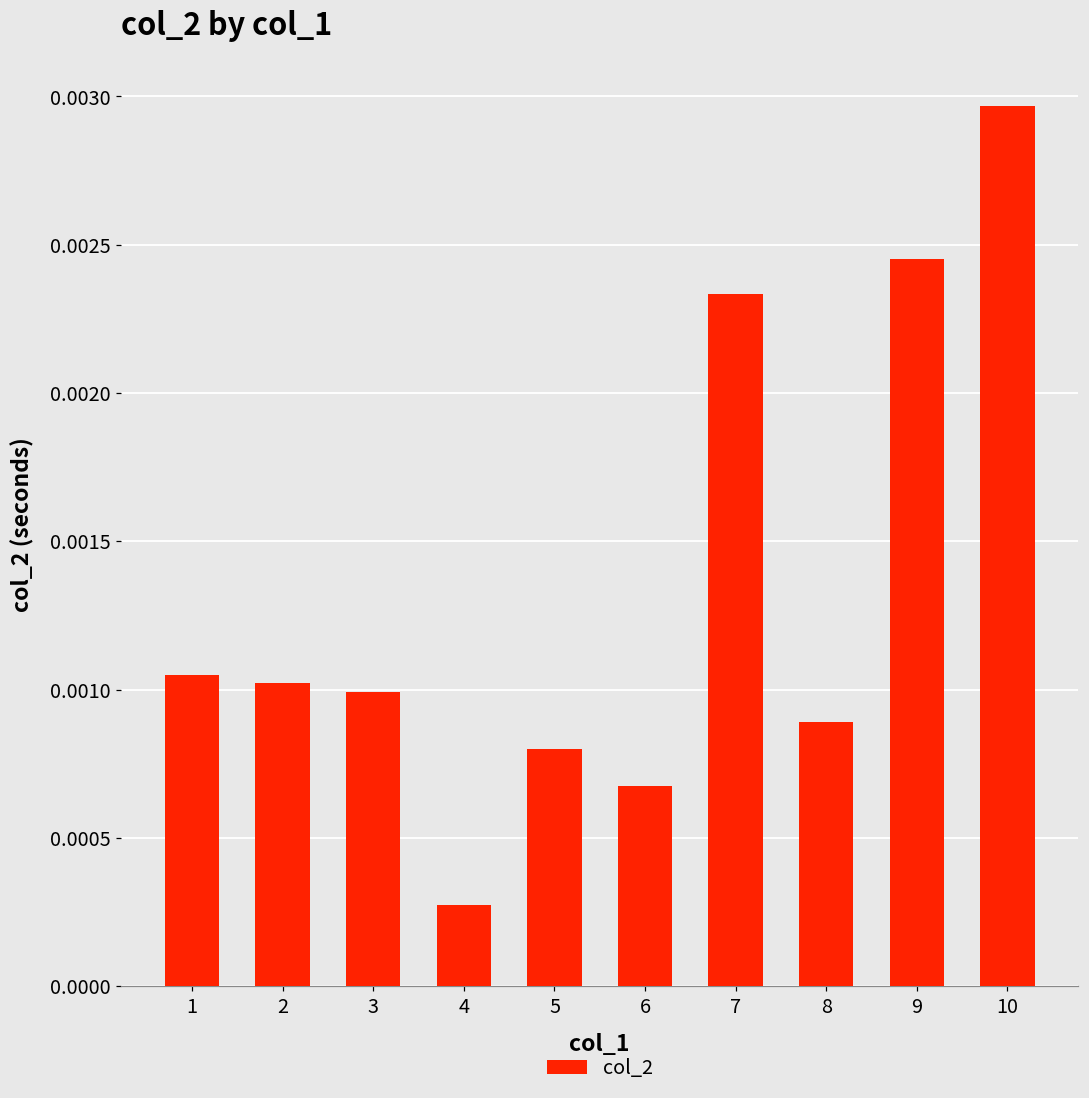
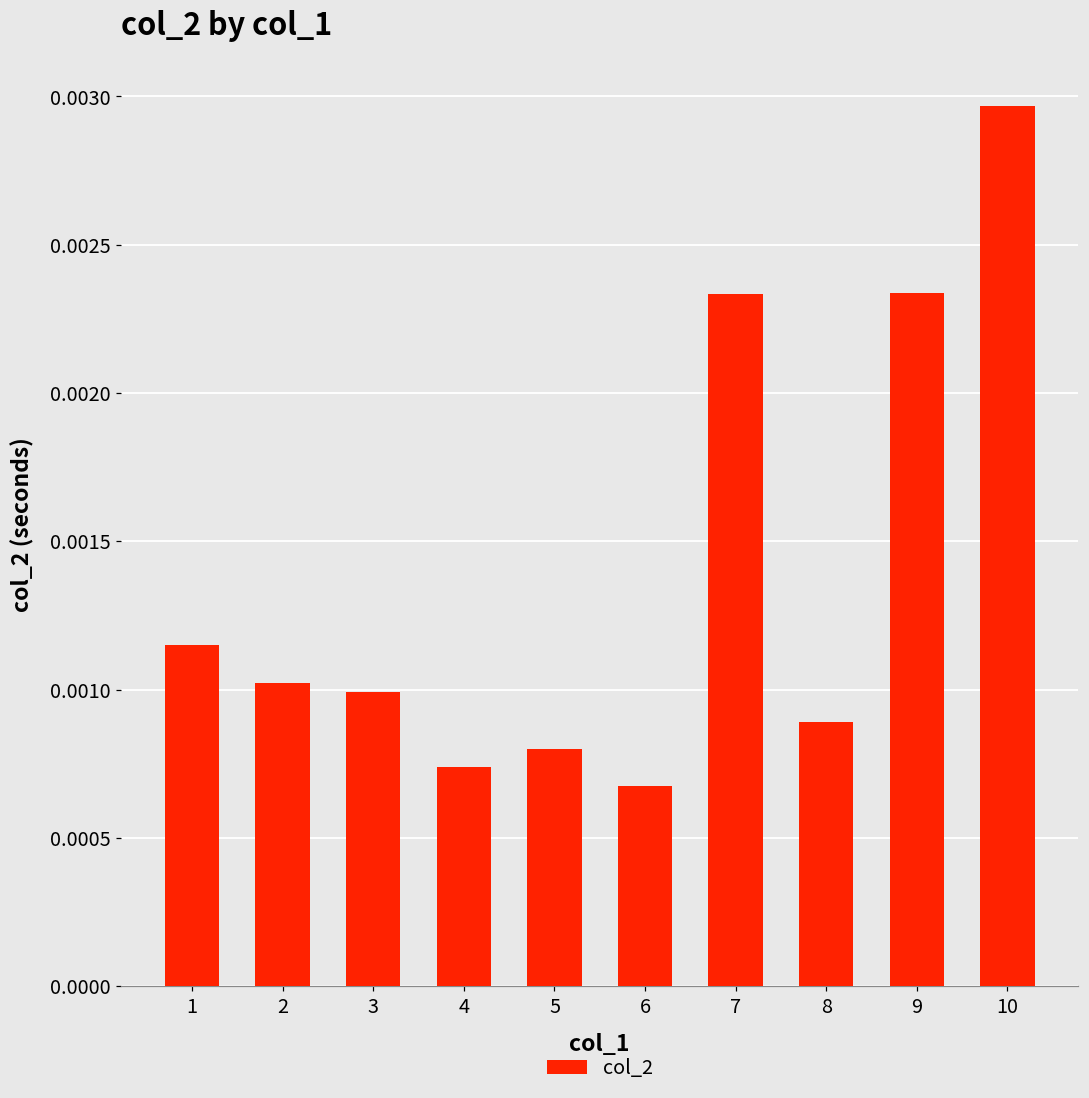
1: 0.00105 -> 0.00115
4: 0.00027 -> 0.00074
9: 0.00245 -> 0.00234
